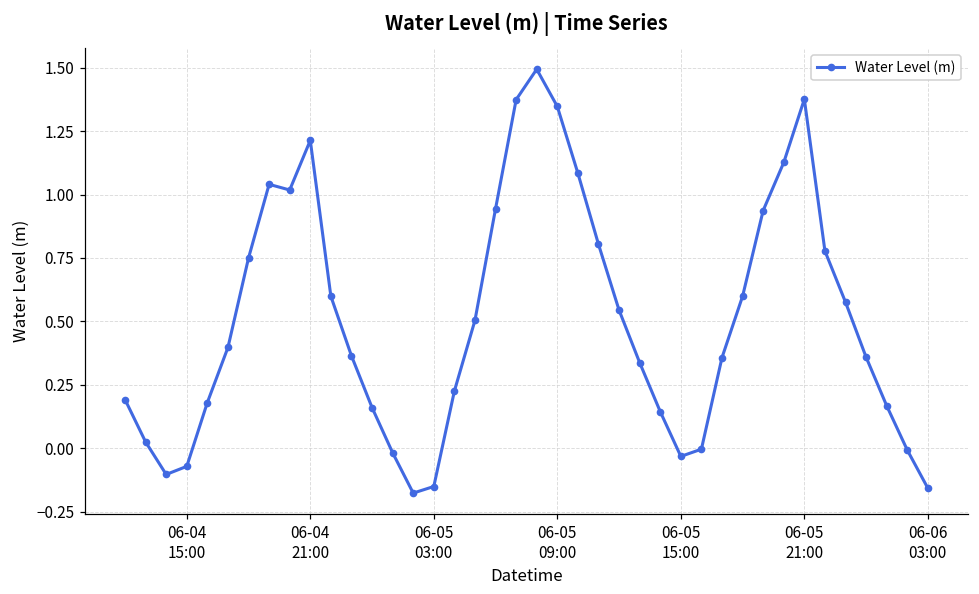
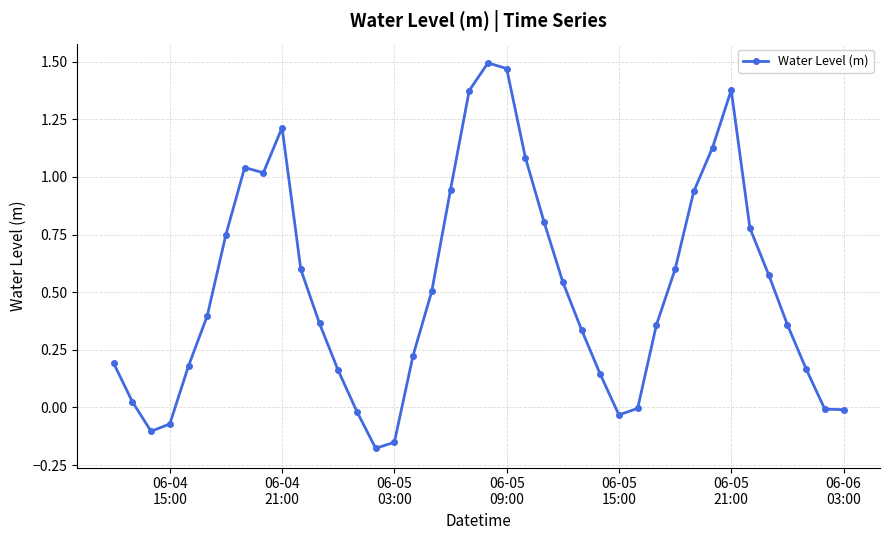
06-05 09:00: 1.35 -> 1.47
06-06 03:00: -0.16 -> -0.01
